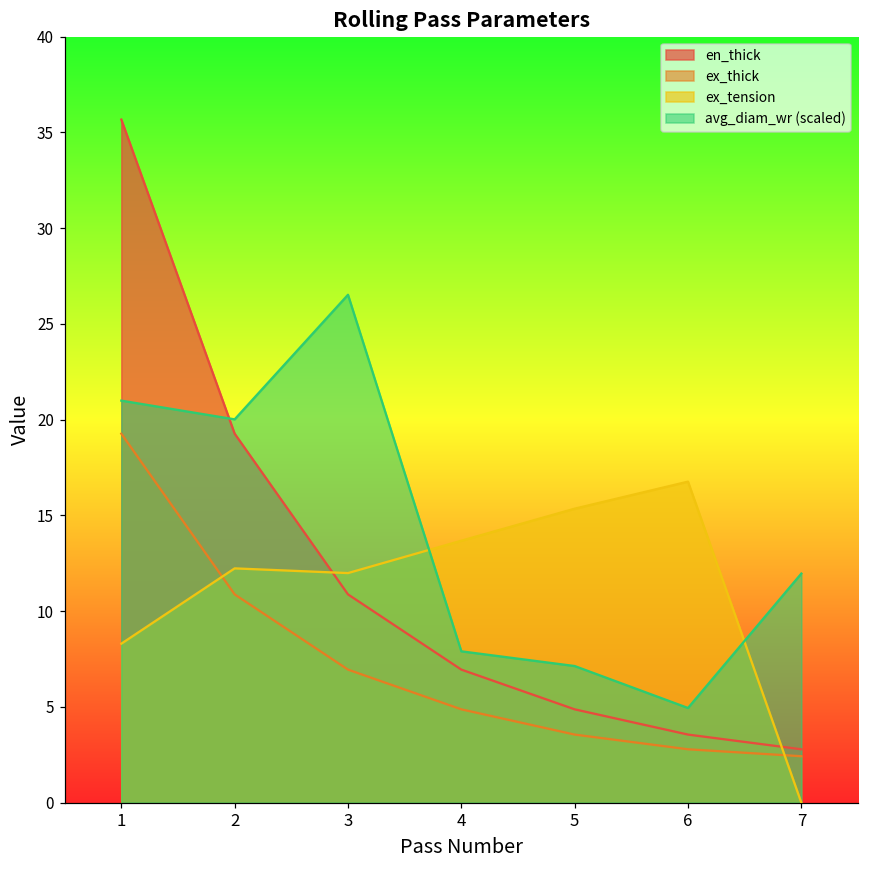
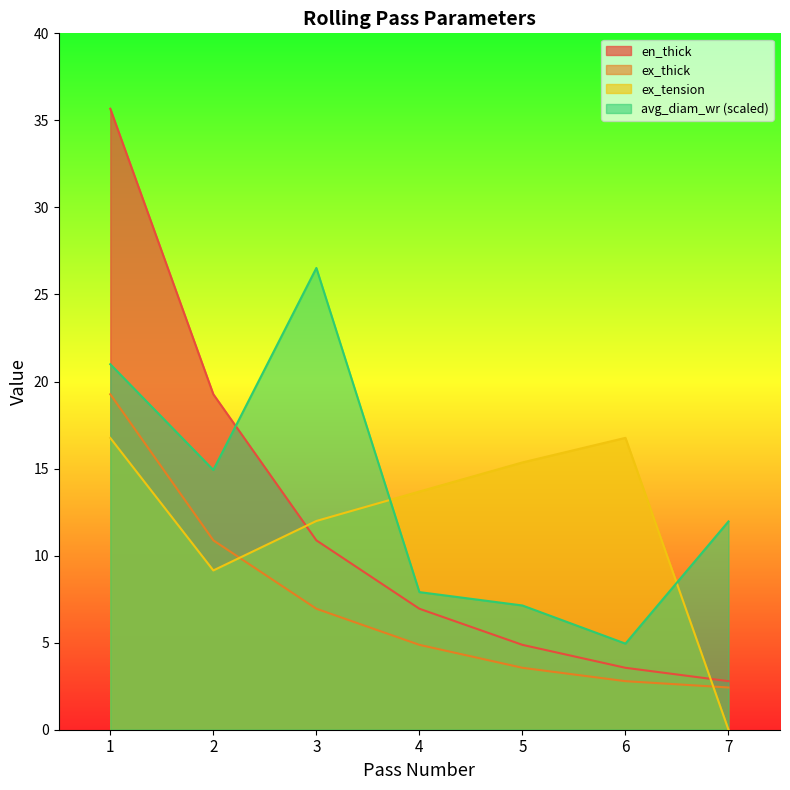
ex_tension, 1: 8.3 -> 16.8
ex_tension, 2: 12.2 -> 9.1
avg_diam_wr (scaled), 2: 20.0 -> 14.9
